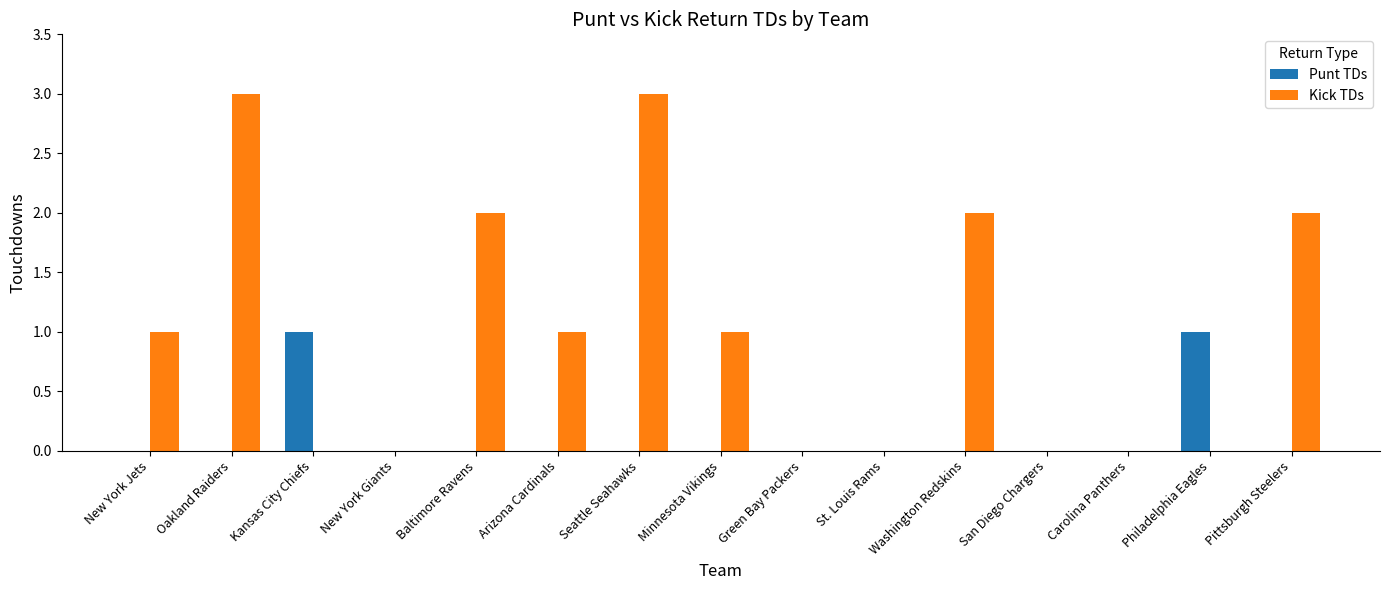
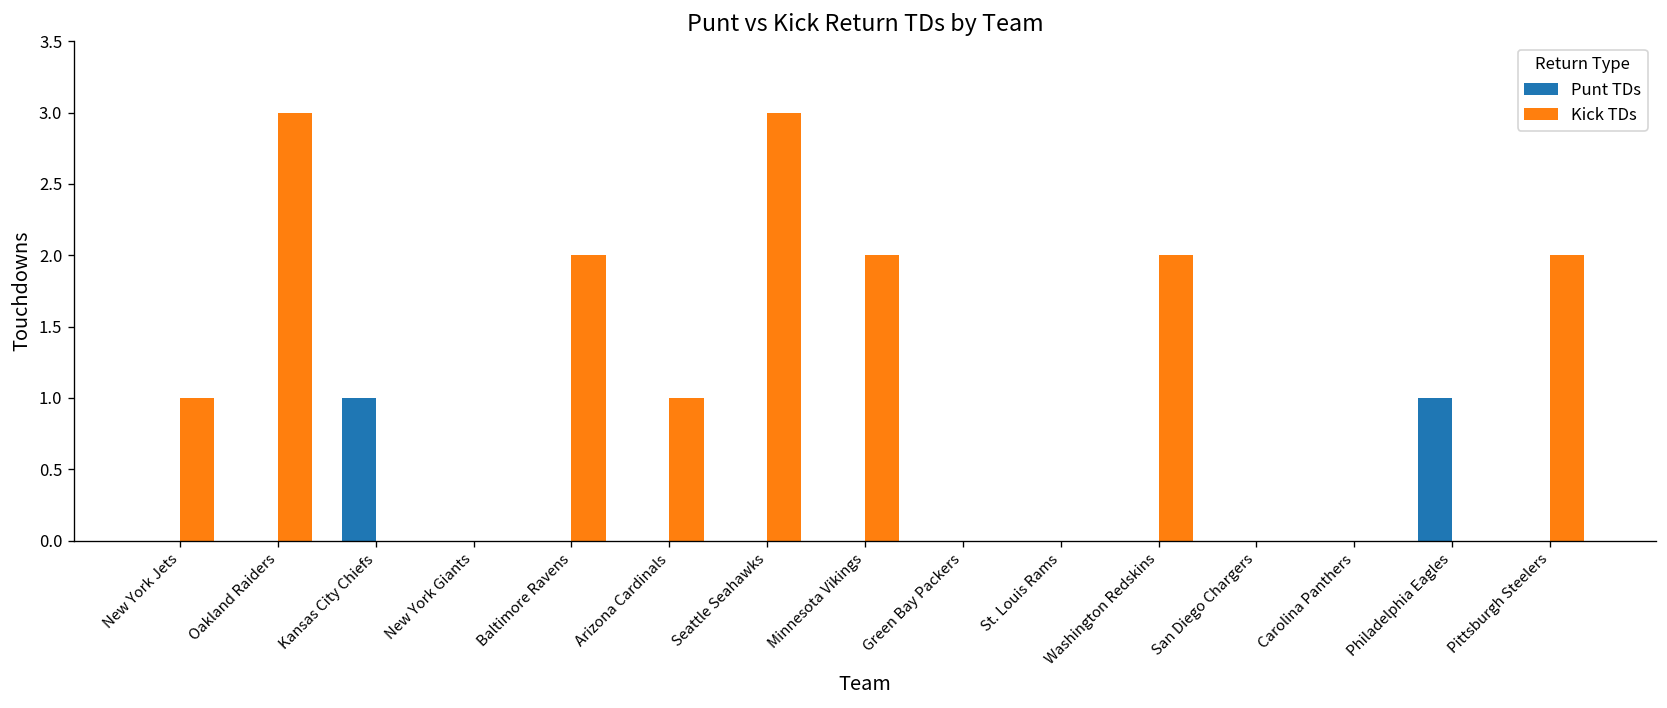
Kick TDs, Minnesota Vikings: 1 -> 2
